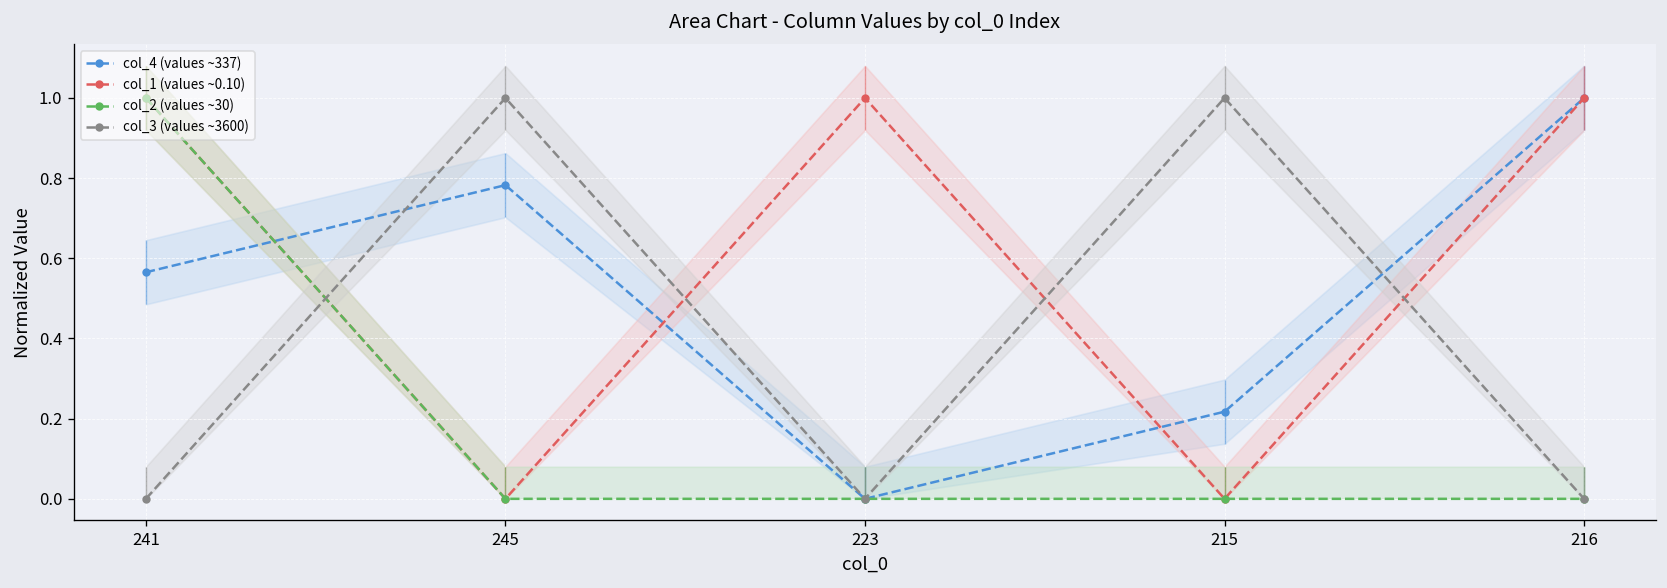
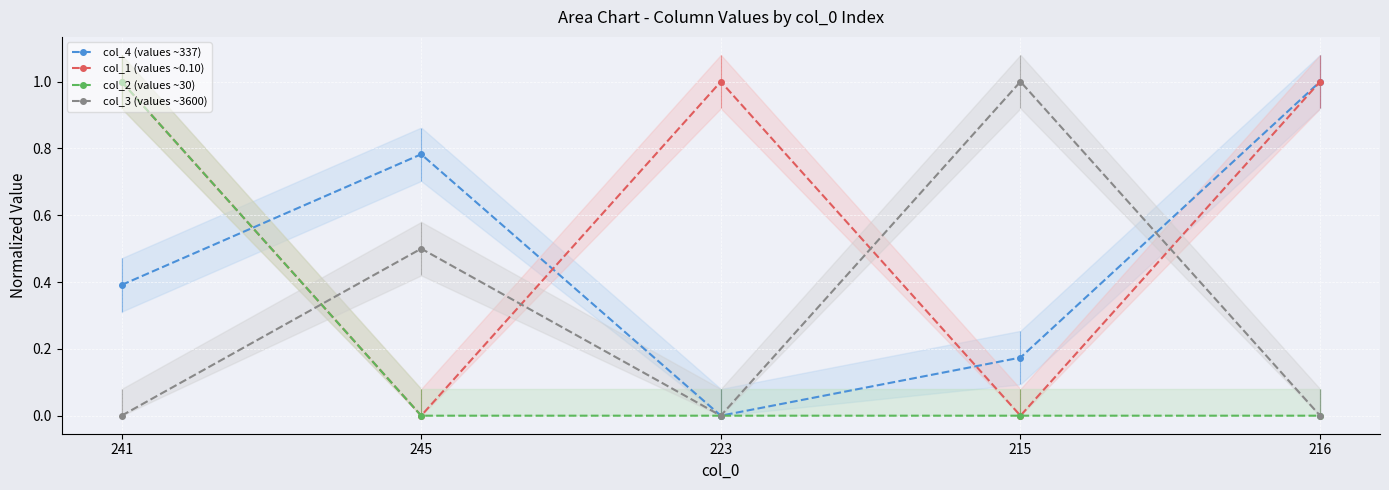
col_4 (values ~337), 241: 0.57 -> 0.39
col_3 (values ~3600), 245: 1.00 -> 0.50
col_4 (values ~337), 215: 0.22 -> 0.17
